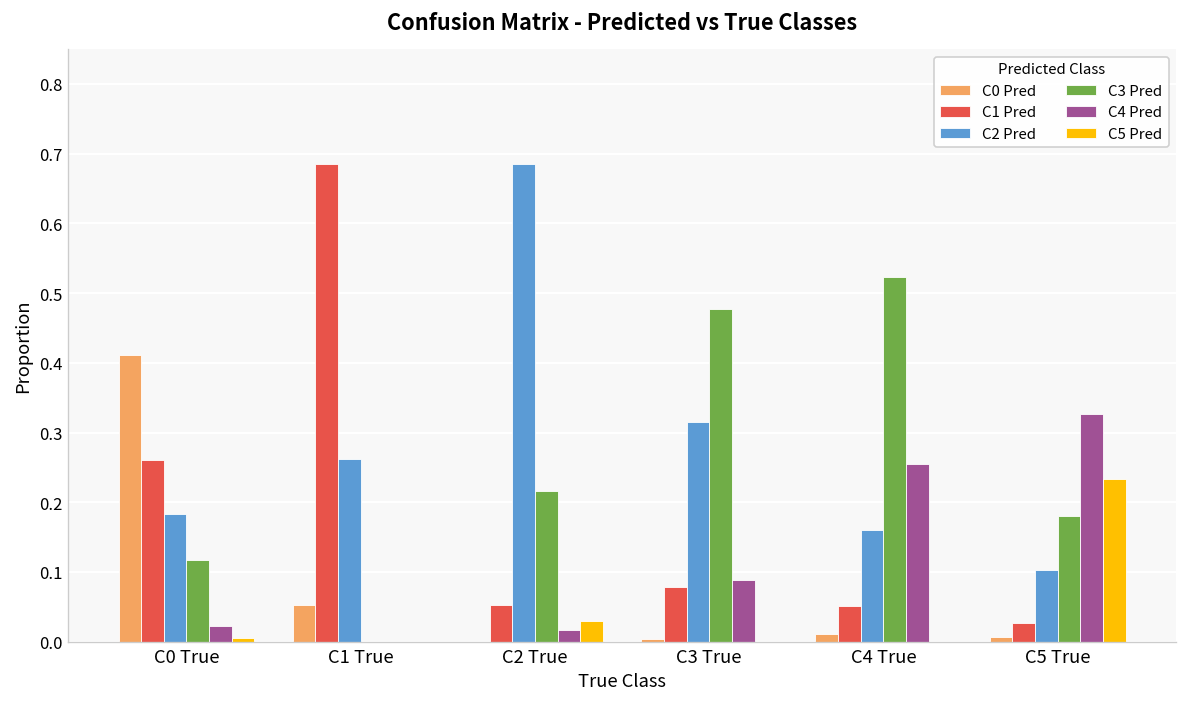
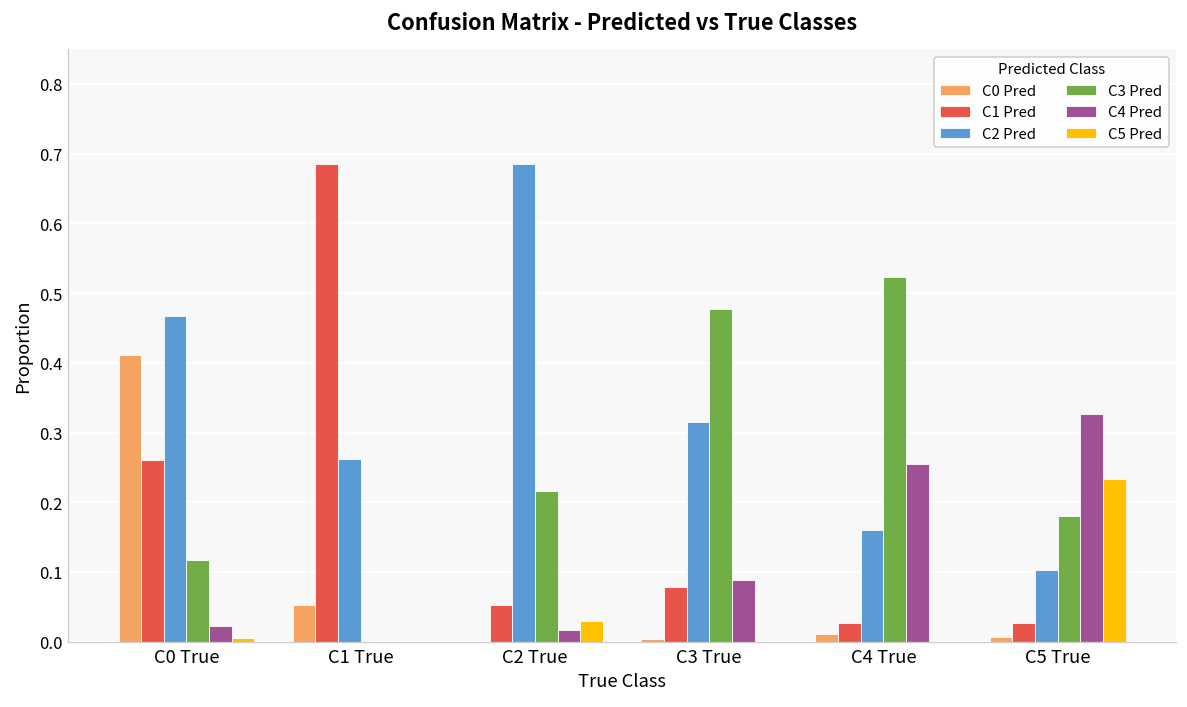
C2 Pred, C0 True: 0.18 -> 0.47
C1 Pred, C4 True: 0.05 -> 0.03
